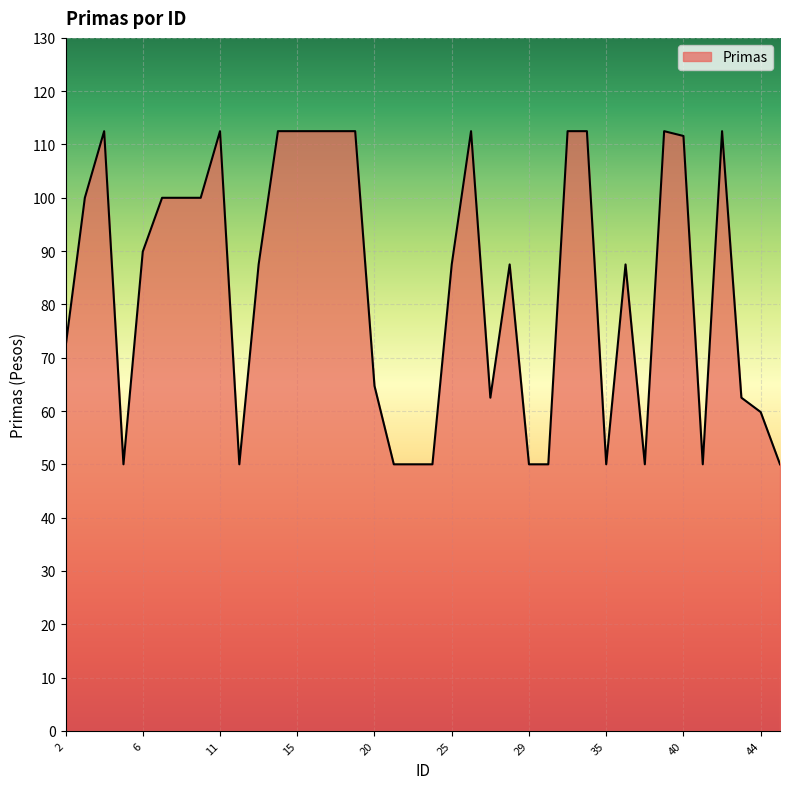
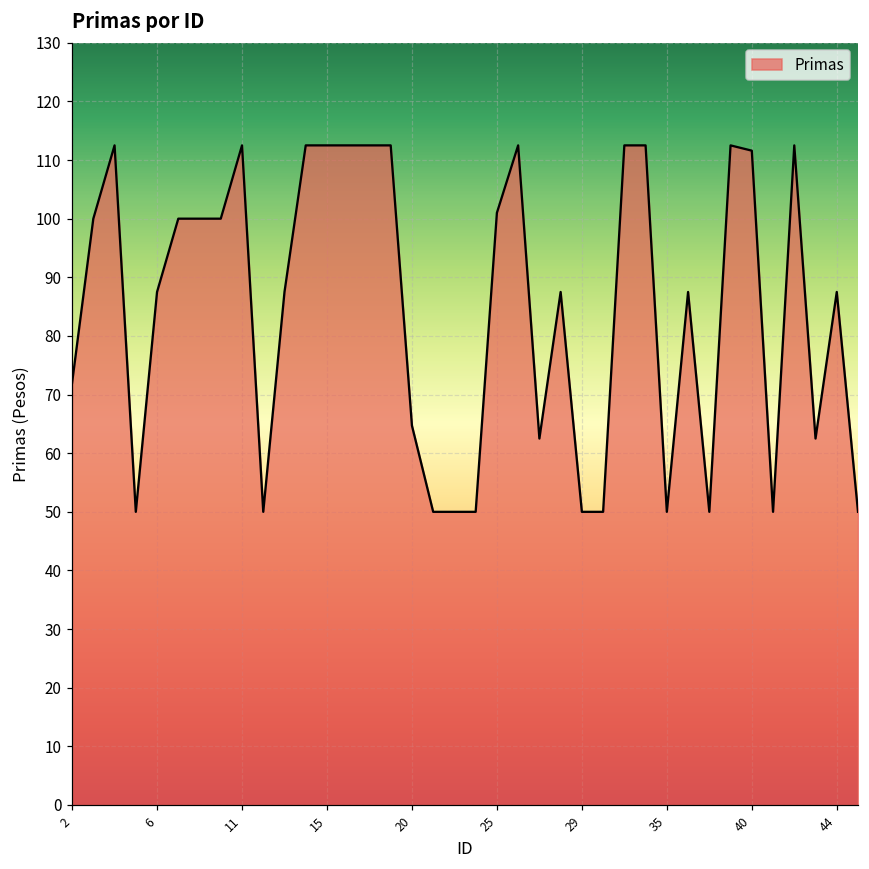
6: 90 -> 88
25: 88 -> 101
44: 60 -> 88
